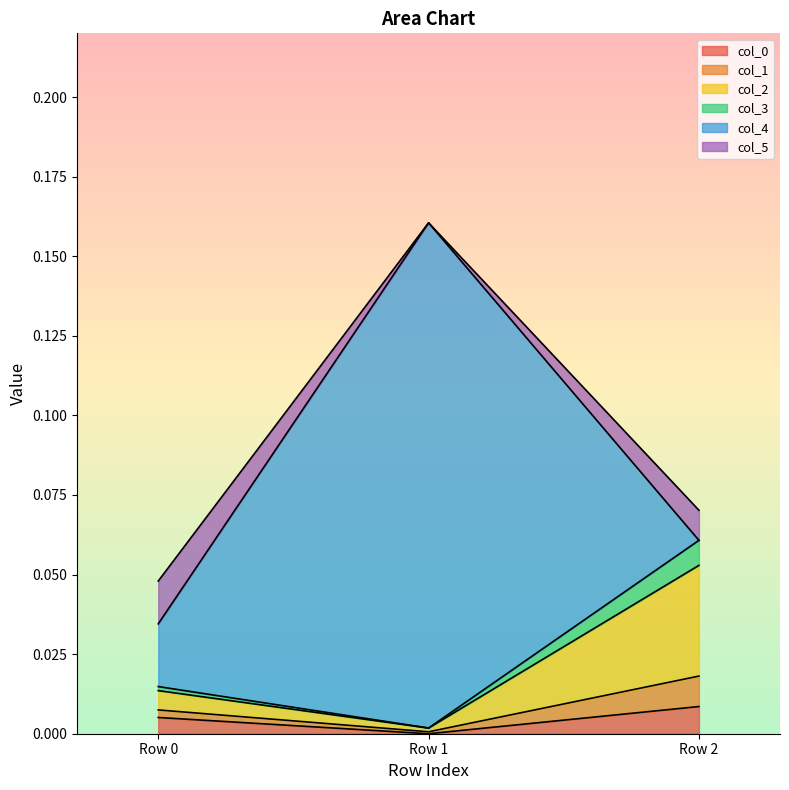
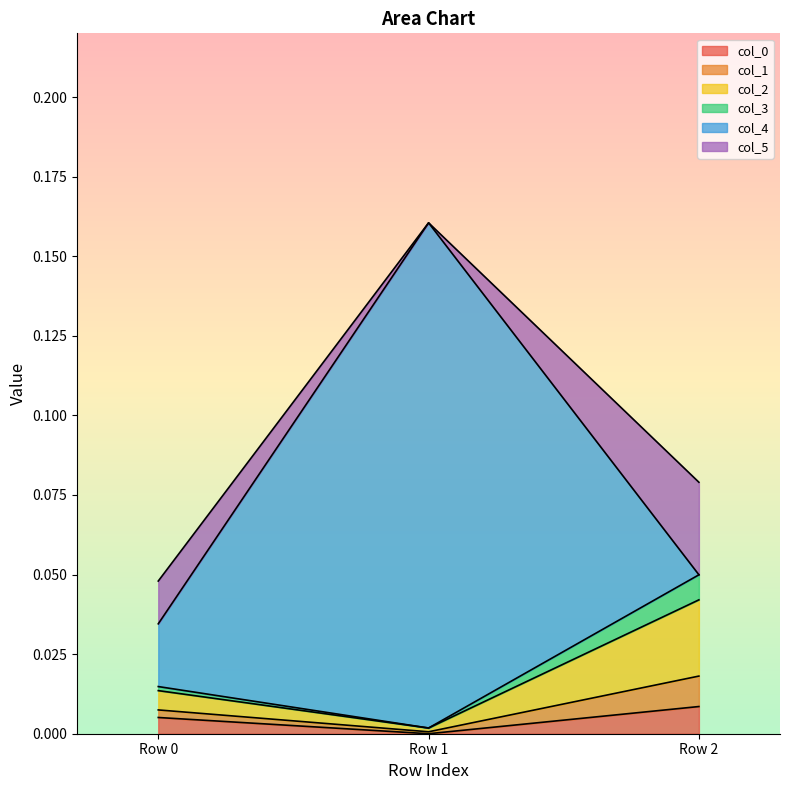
col_2, Row 2: 0.035 -> 0.024
col_5, Row 2: 0.009 -> 0.029
